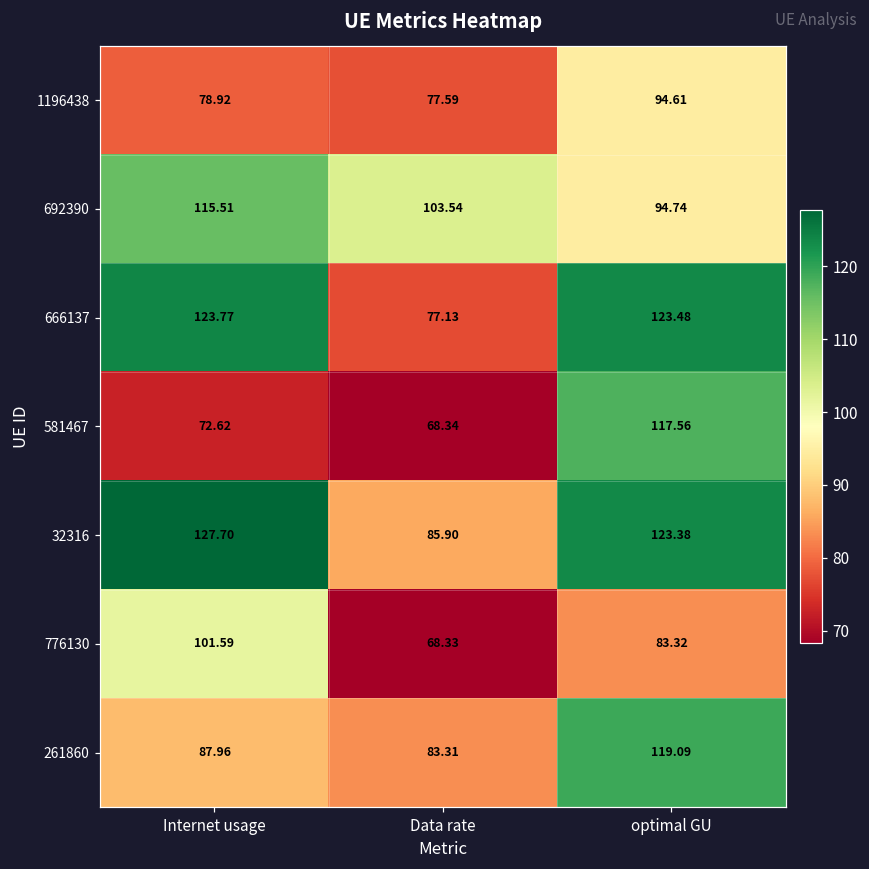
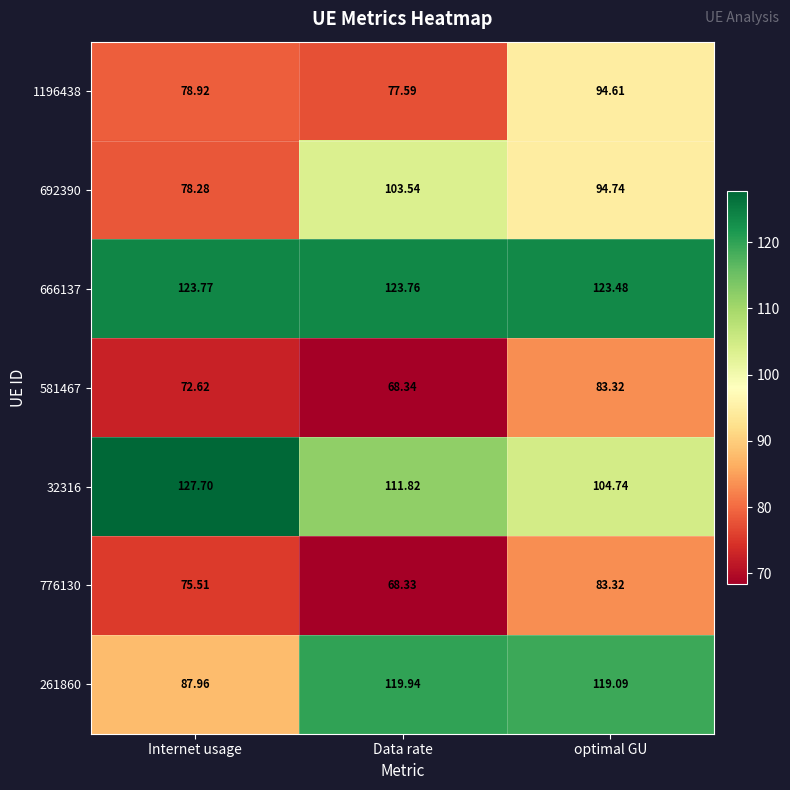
692390, Internet usage: 115.51 -> 78.28
666137, Data rate: 77.13 -> 123.76
581467, optimal GU: 117.56 -> 83.32
32316, Data rate: 85.90 -> 111.82
32316, optimal GU: 123.38 -> 104.74
776130, Internet usage: 101.59 -> 75.51
261860, Data rate: 83.31 -> 119.94
